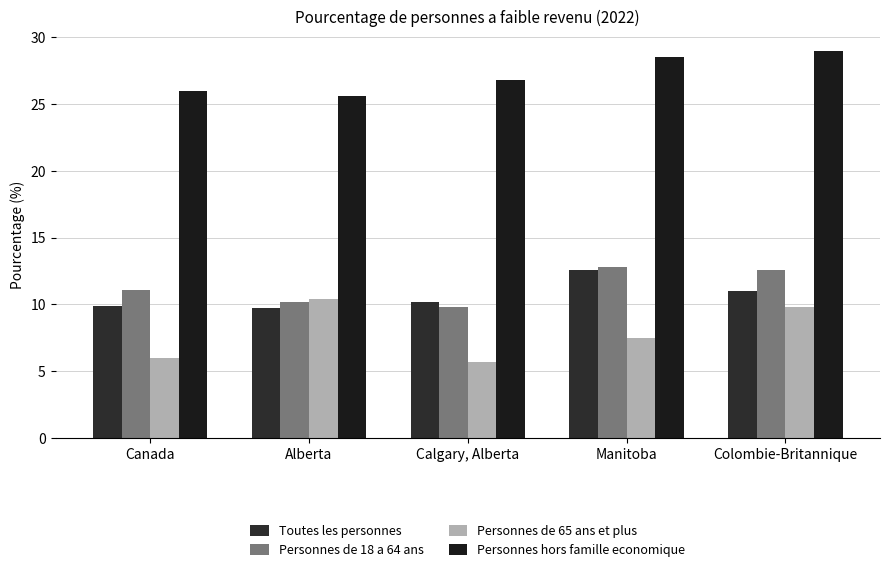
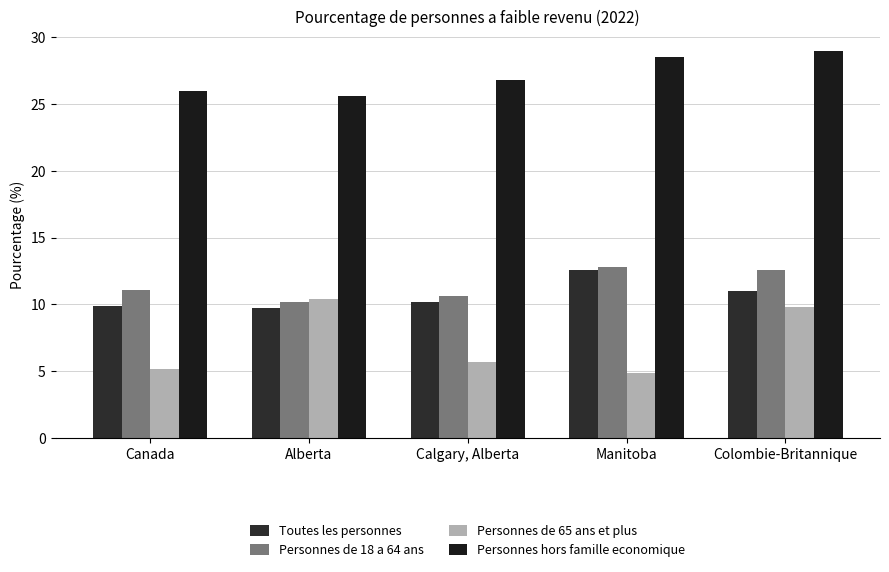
Personnes de 65 ans et plus, Canada: 6.0 -> 5.2
Personnes de 18 a 64 ans, Calgary, Alberta: 9.8 -> 10.6
Personnes de 65 ans et plus, Manitoba: 7.5 -> 4.9
